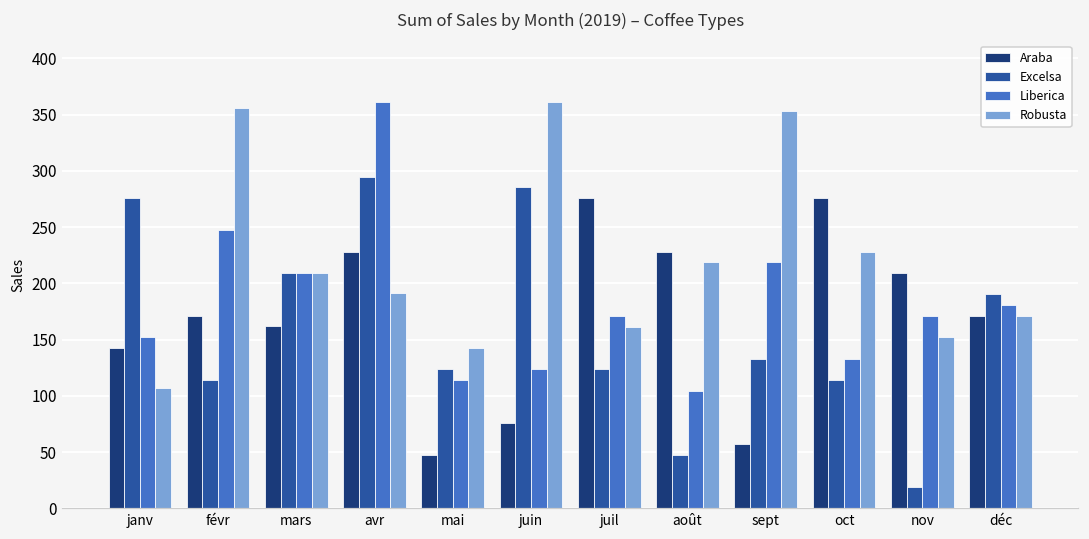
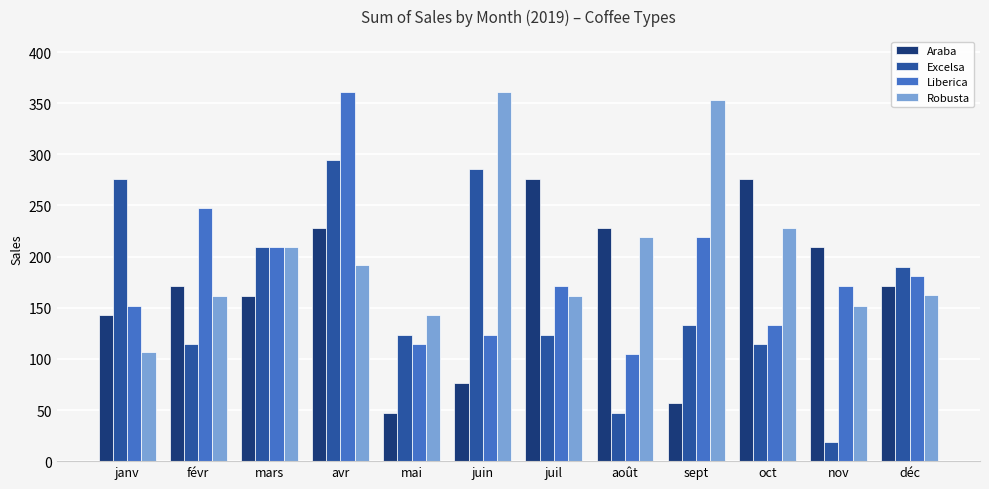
Robusta, févr: 356 -> 162
Robusta, déc: 171 -> 162
